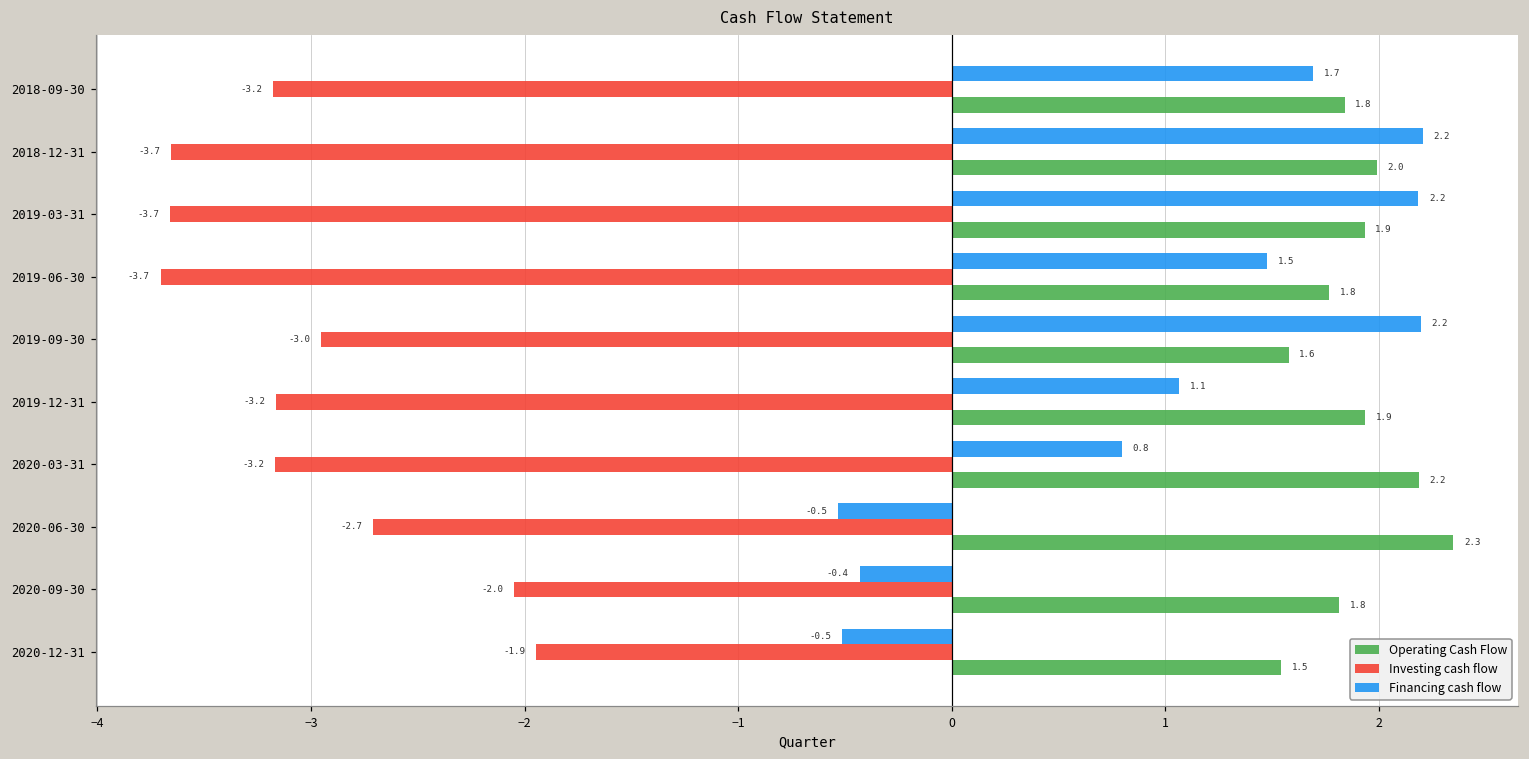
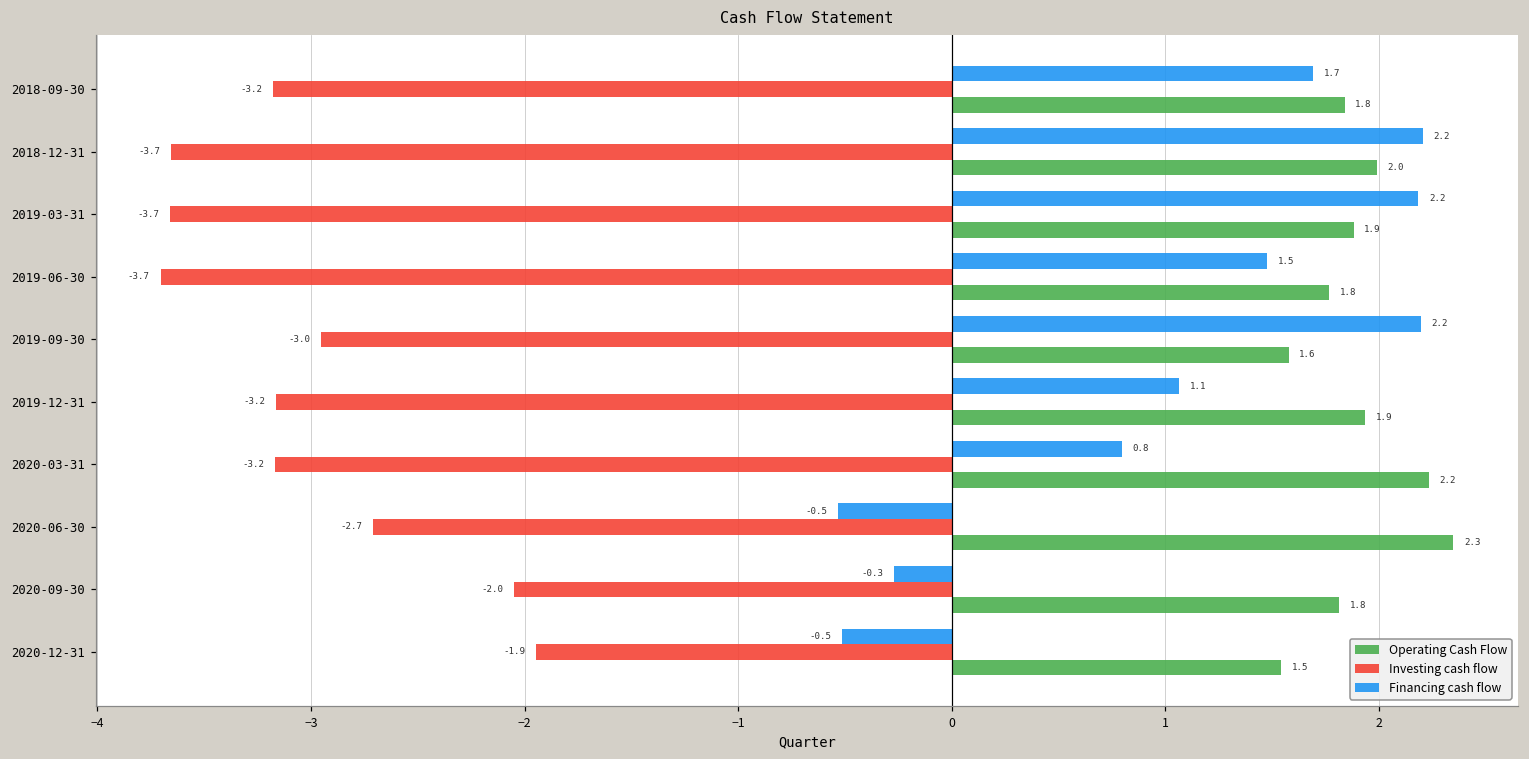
Operating Cash Flow, 2019-03-31: 1.93 -> 1.88
Operating Cash Flow, 2020-03-31: 2.19 -> 2.23
Financing cash flow, 2020-09-30: -0.4 -> -0.3
